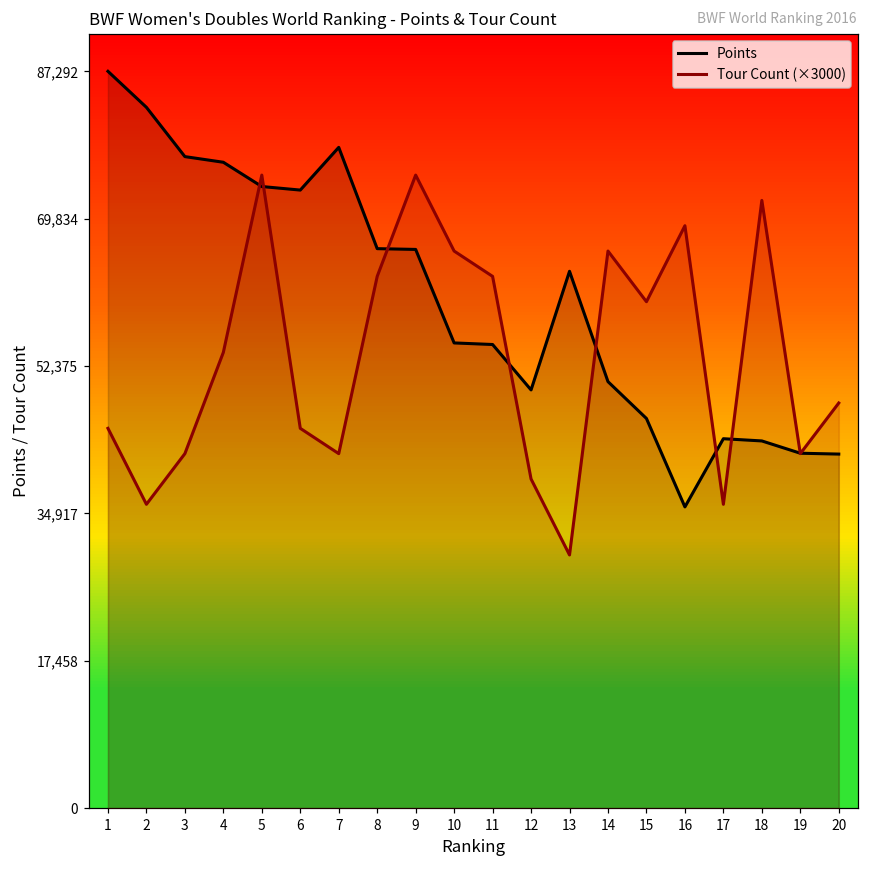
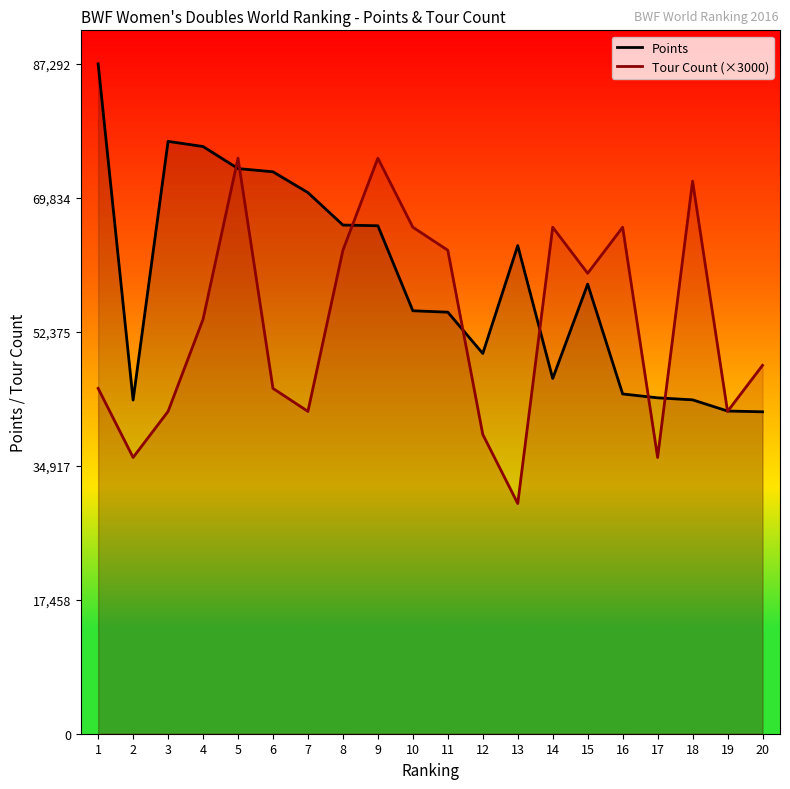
Points, 2: 83,000 -> 43,000
Points, 7: 78,000 -> 71,000
Points, 14: 51,000 -> 46,000
Points, 15: 46,000 -> 59,000
Points, 16: 36,000 -> 44,000
Tour Count (×3000), 16: 69,000 -> 66,000
